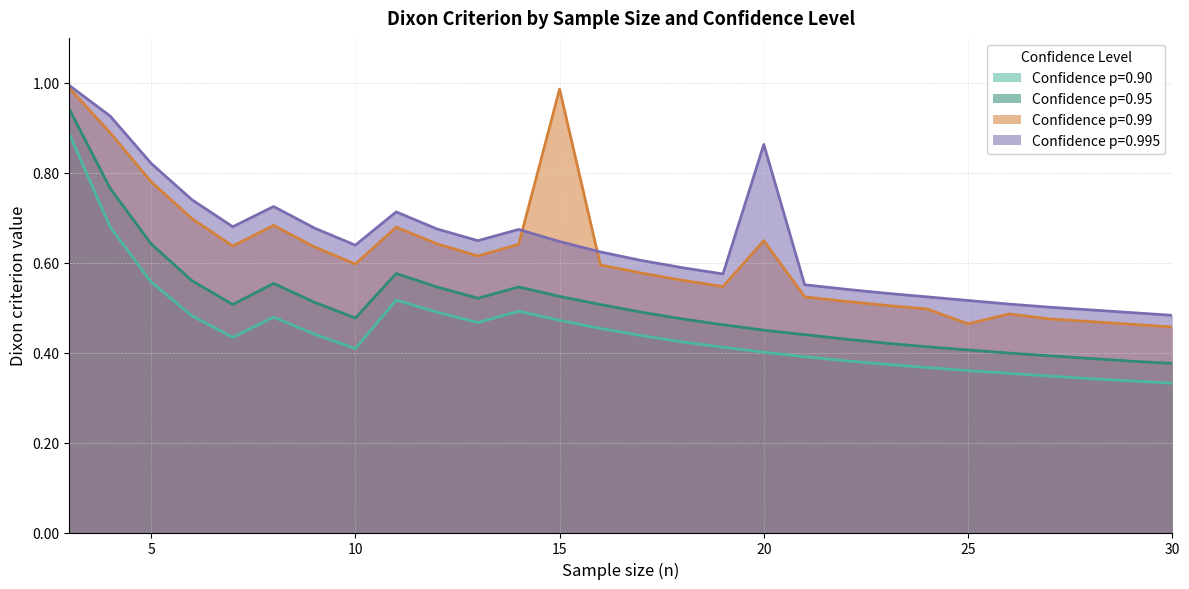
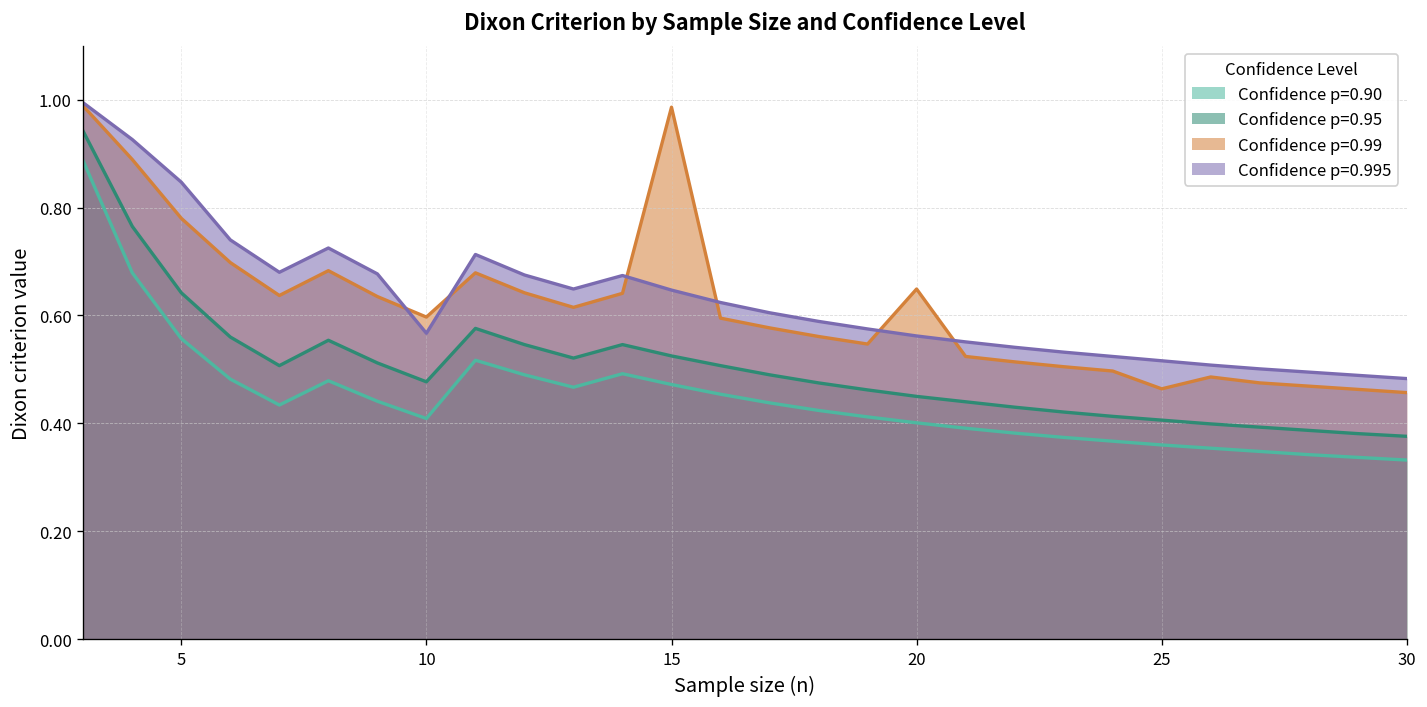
Confidence p=0.995, 5: 0.82 -> 0.85
Confidence p=0.995, 10: 0.64 -> 0.57
Confidence p=0.995, 20: 0.86 -> 0.56
